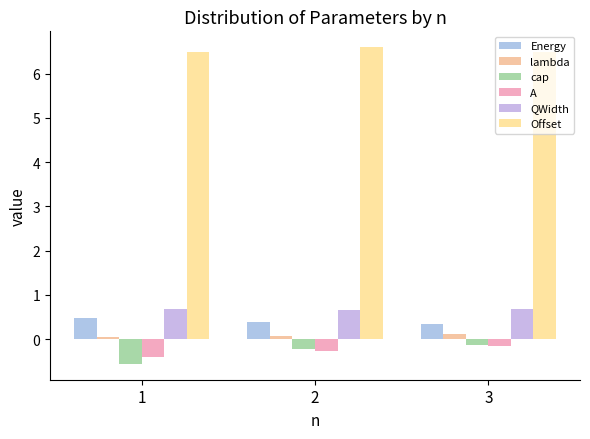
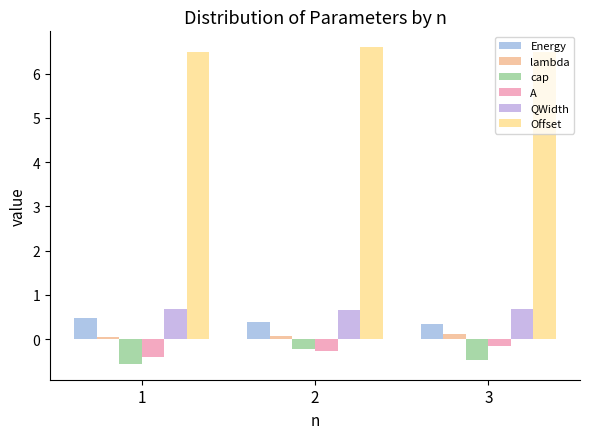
cap, 3: -0.1 -> -0.5
